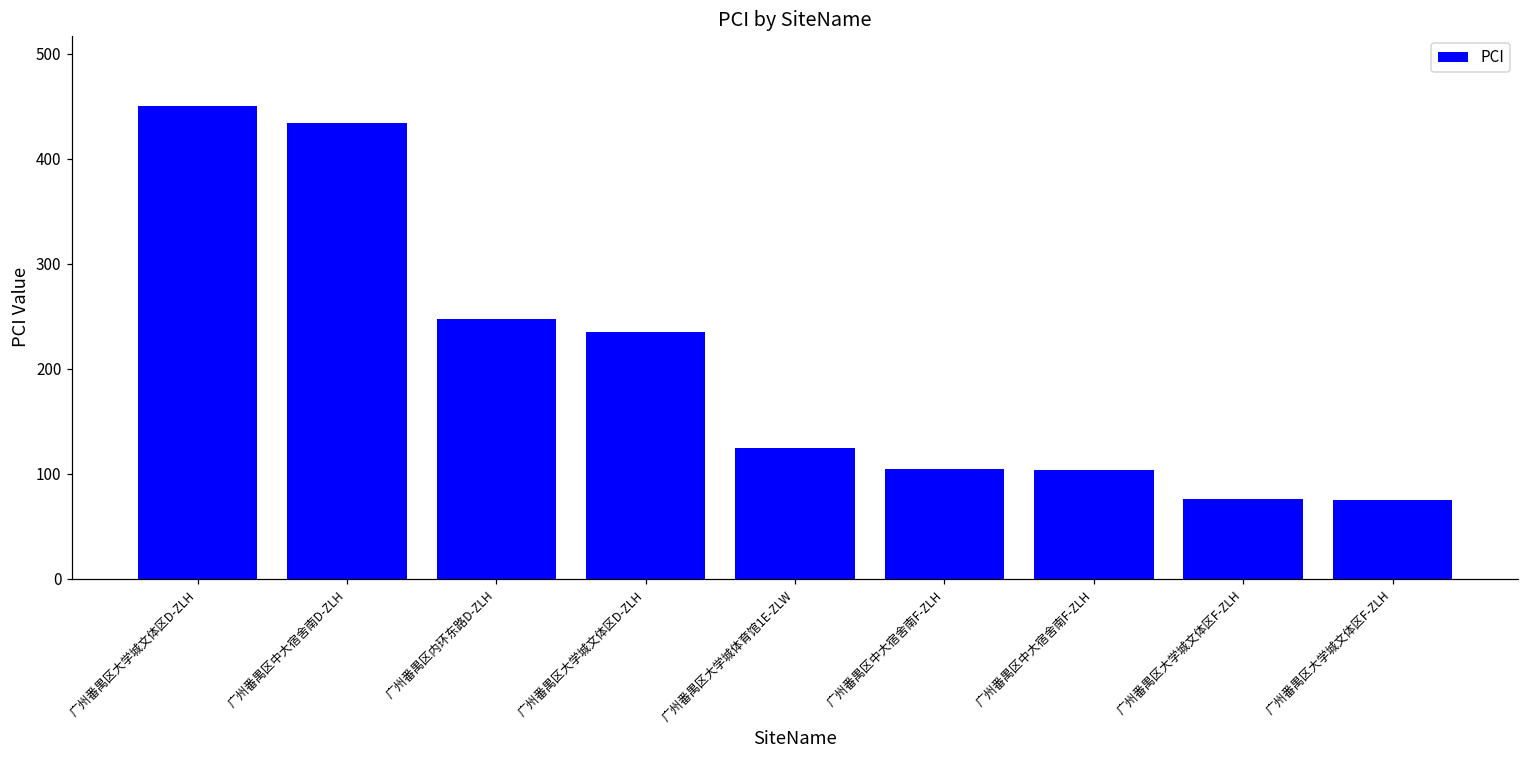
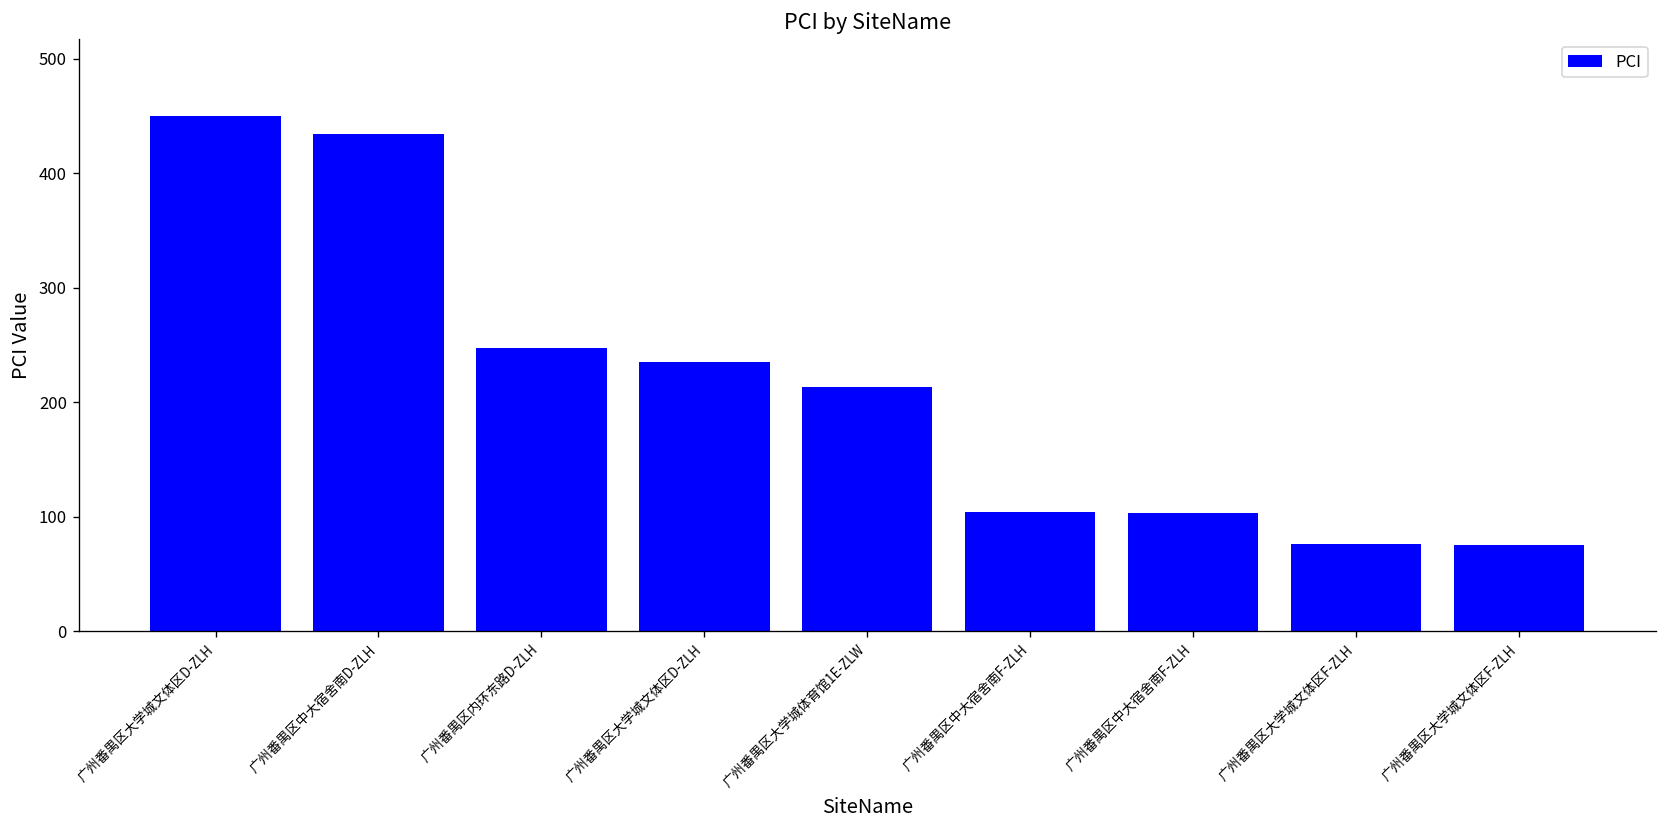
广州番禺区大学城体育馆1E-ZLW: 120 -> 210
